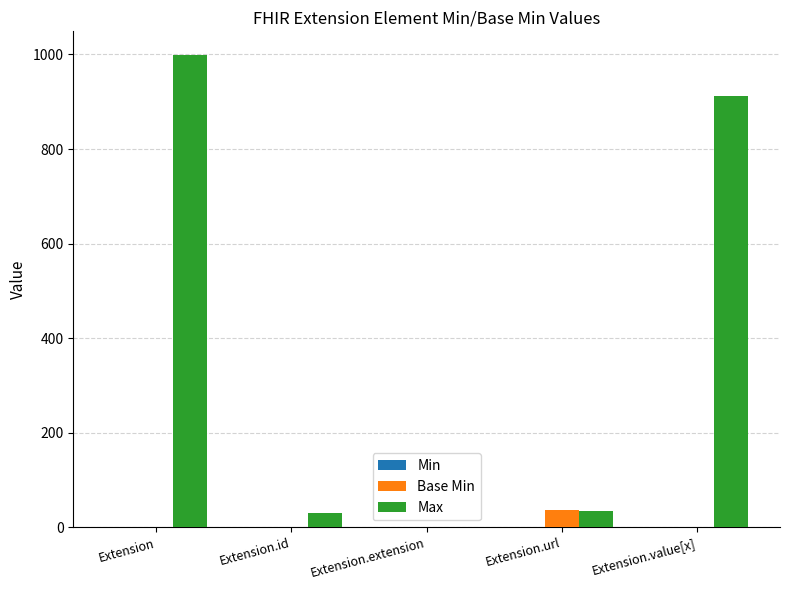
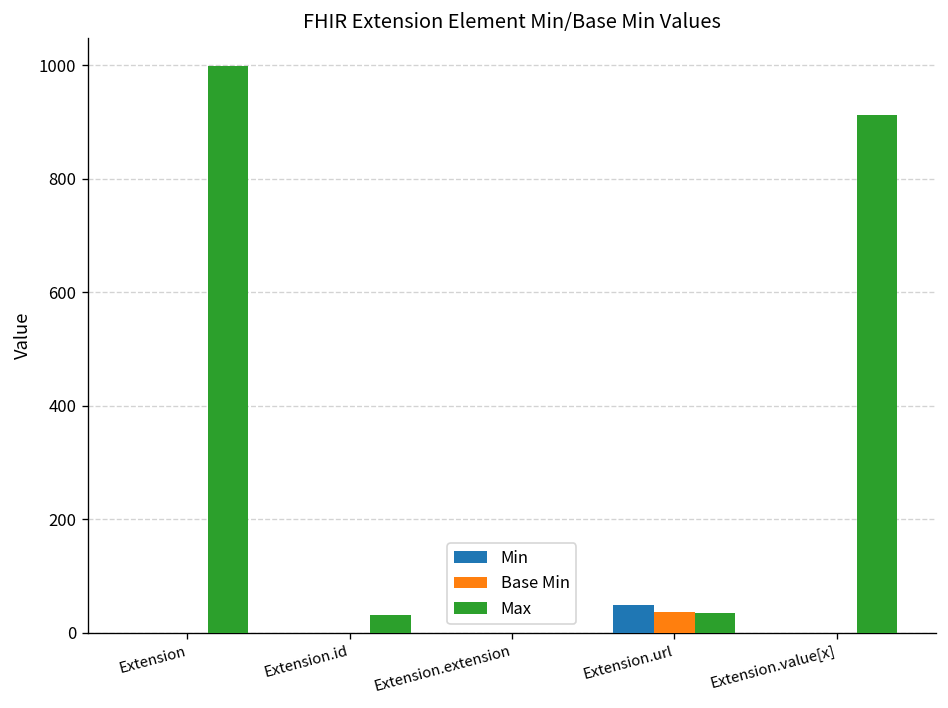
Min, Extension.url: 0 -> 50
